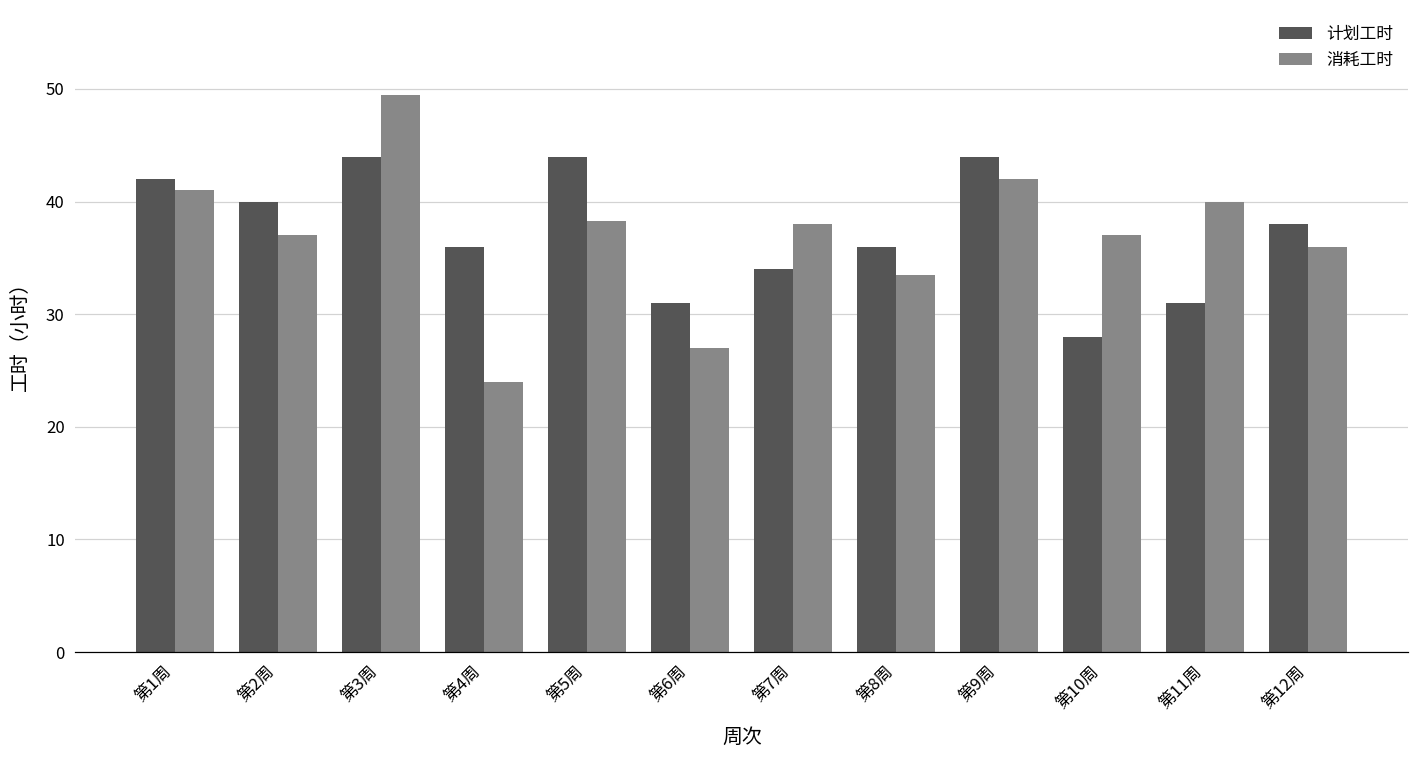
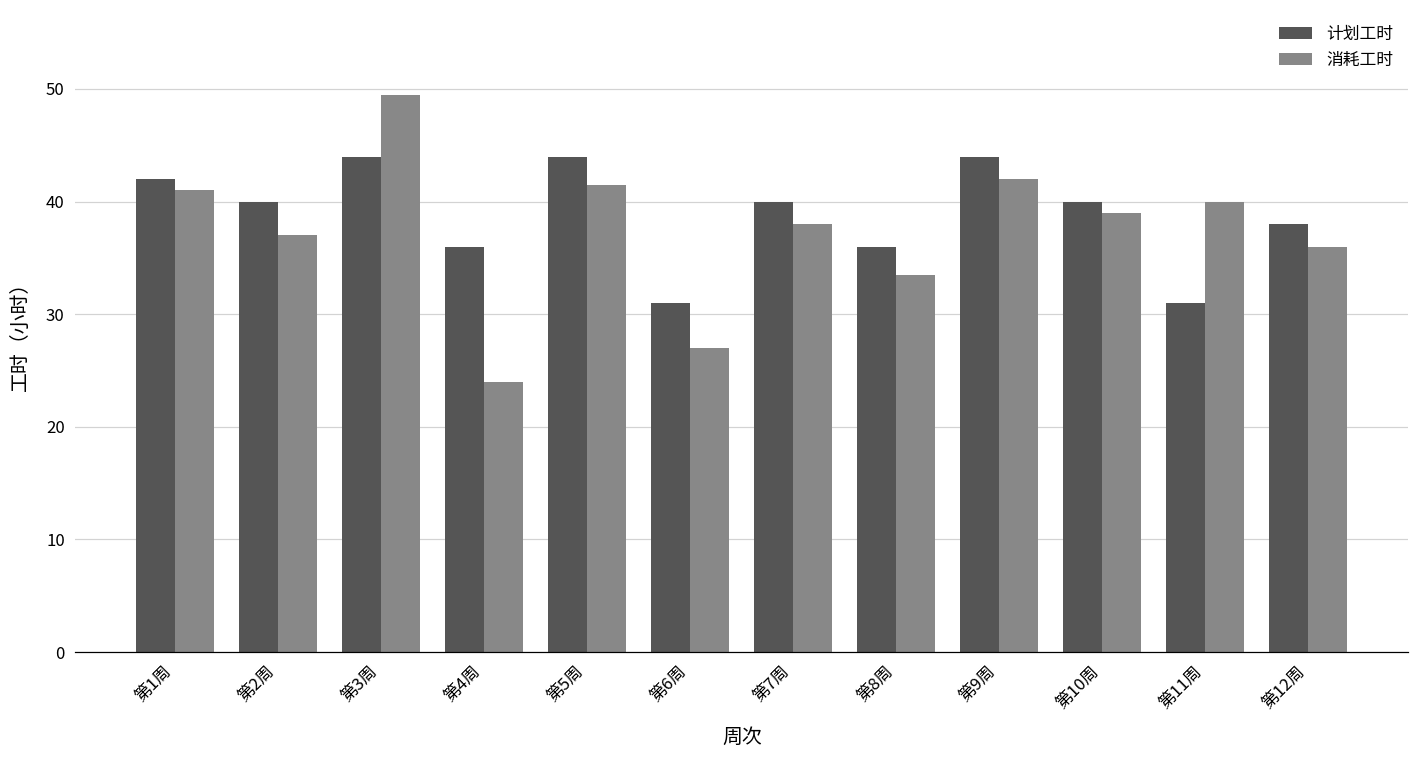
消耗工时, 第5周: 38.3 -> 41.5
计划工时, 第7周: 34 -> 40
计划工时, 第10周: 28 -> 40
消耗工时, 第10周: 37 -> 39
